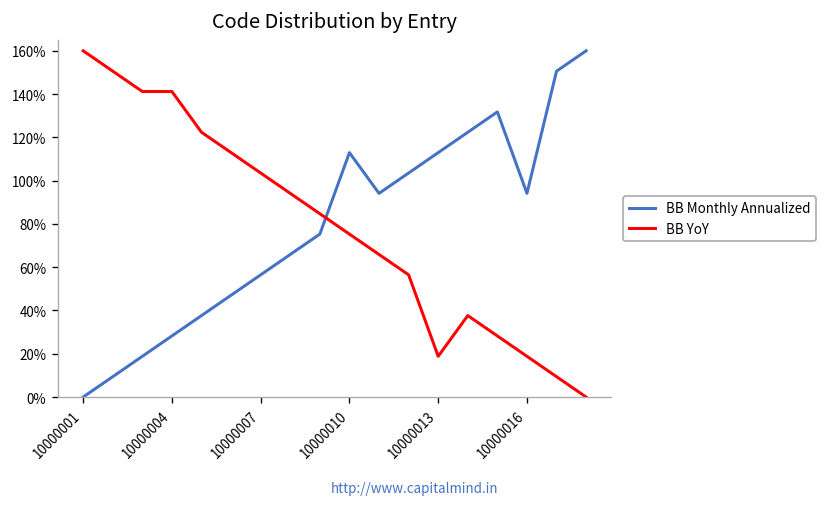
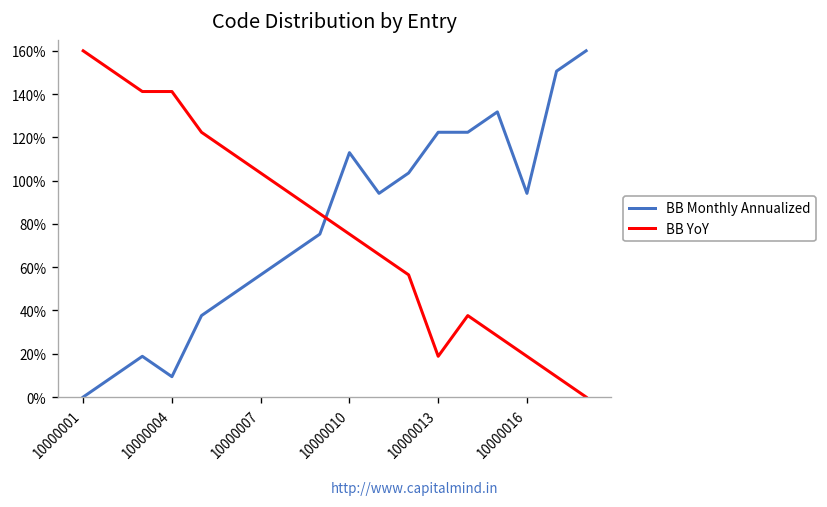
BB Monthly Annualized, 10000004: 28% -> 9%
BB Monthly Annualized, 10000013: 113% -> 122%
